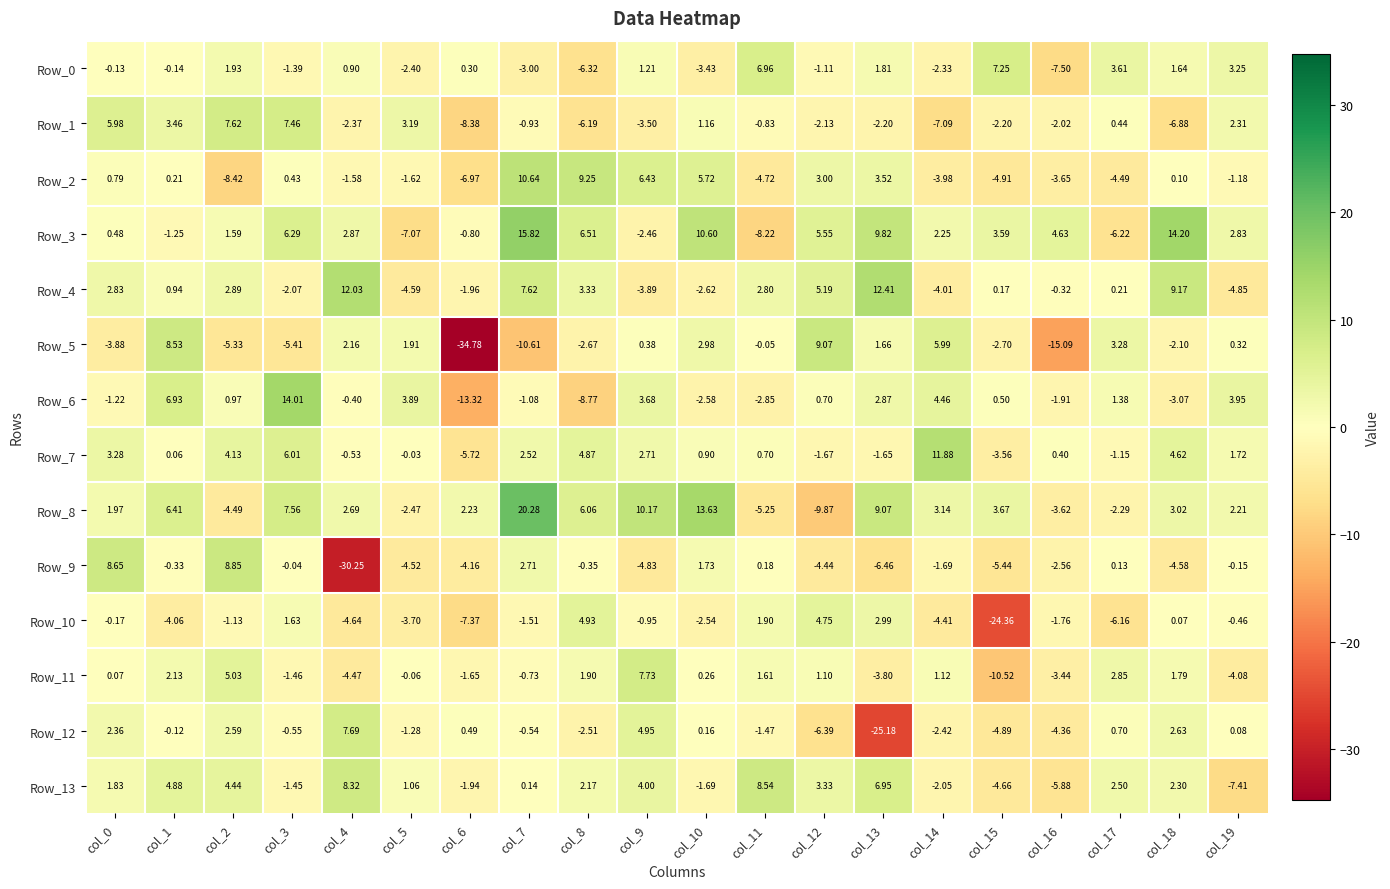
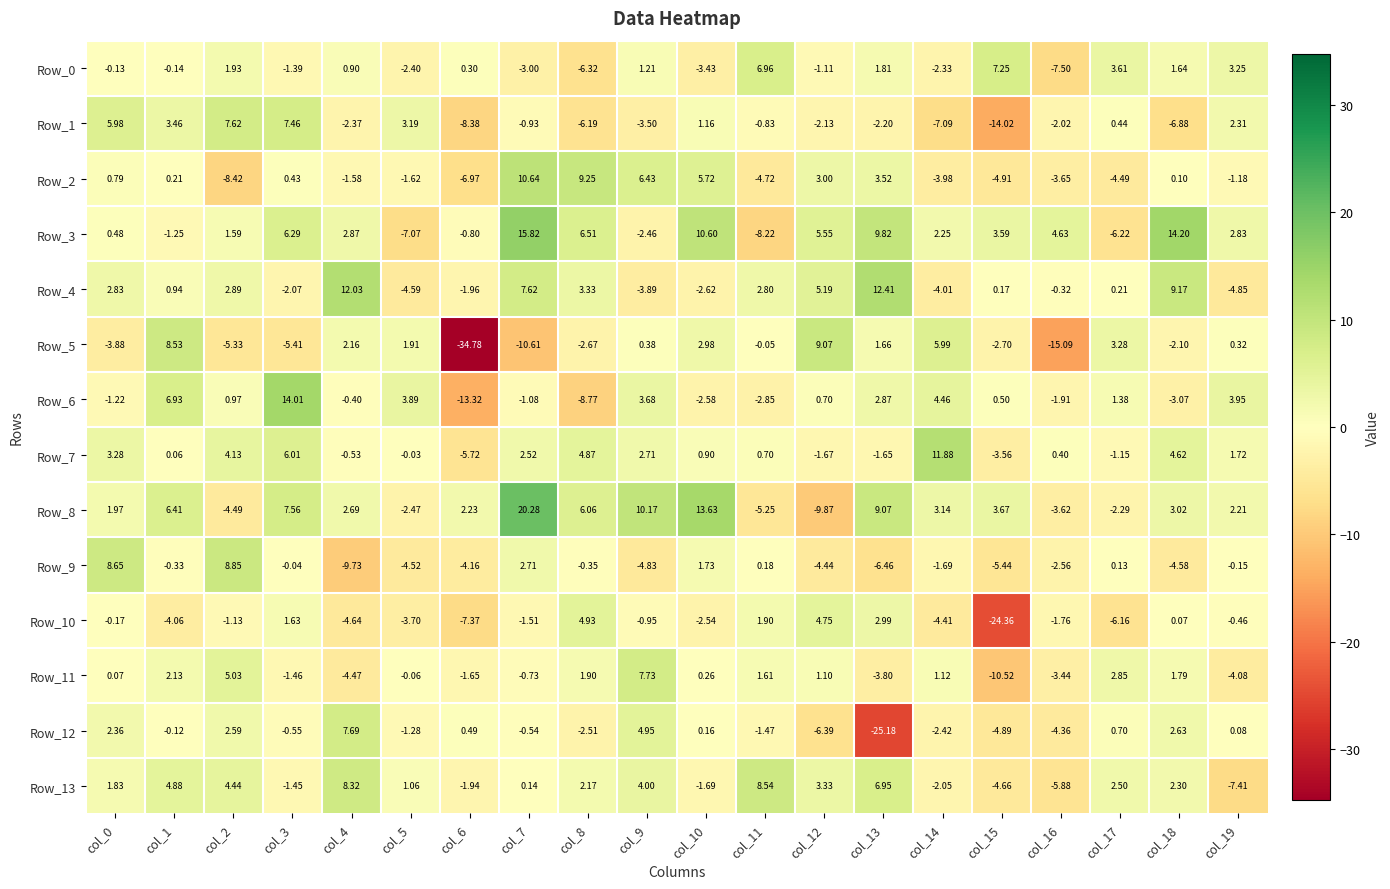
Row_1, col_15: -2.20 -> -14.02
Row_9, col_4: -30.25 -> -9.73
